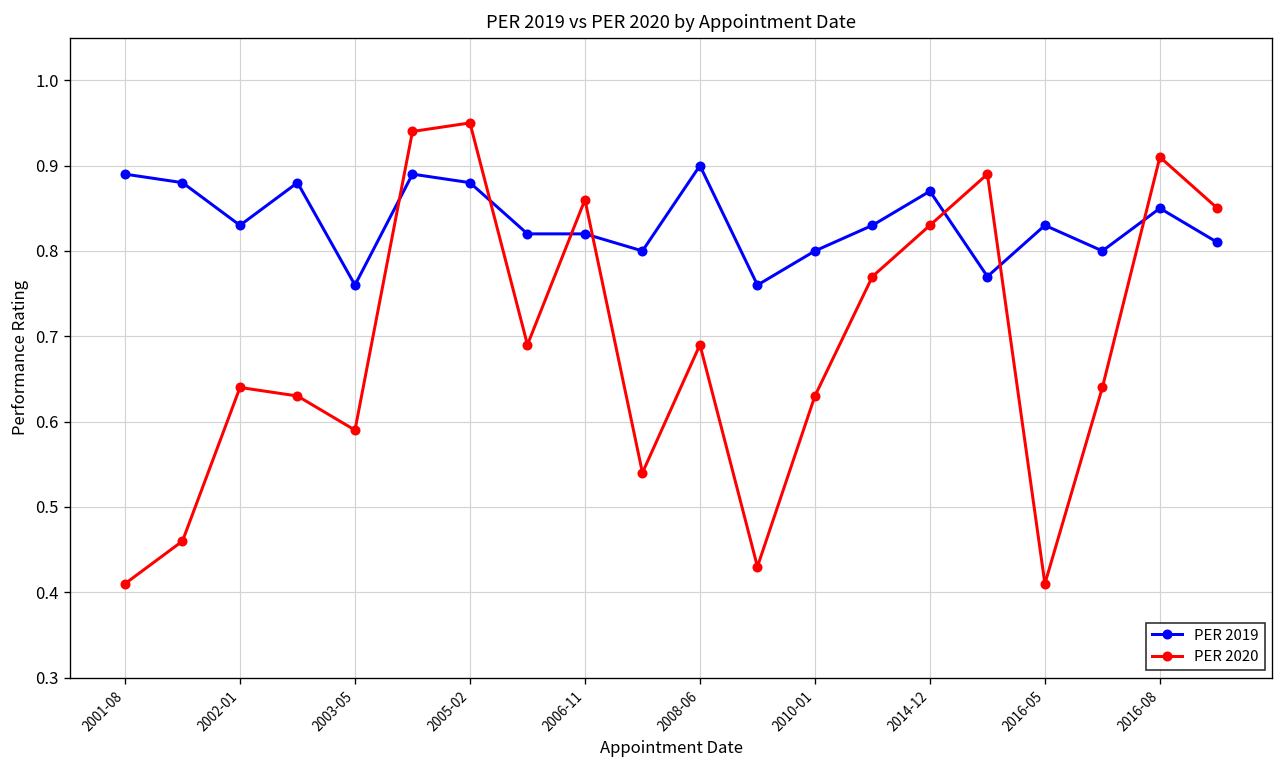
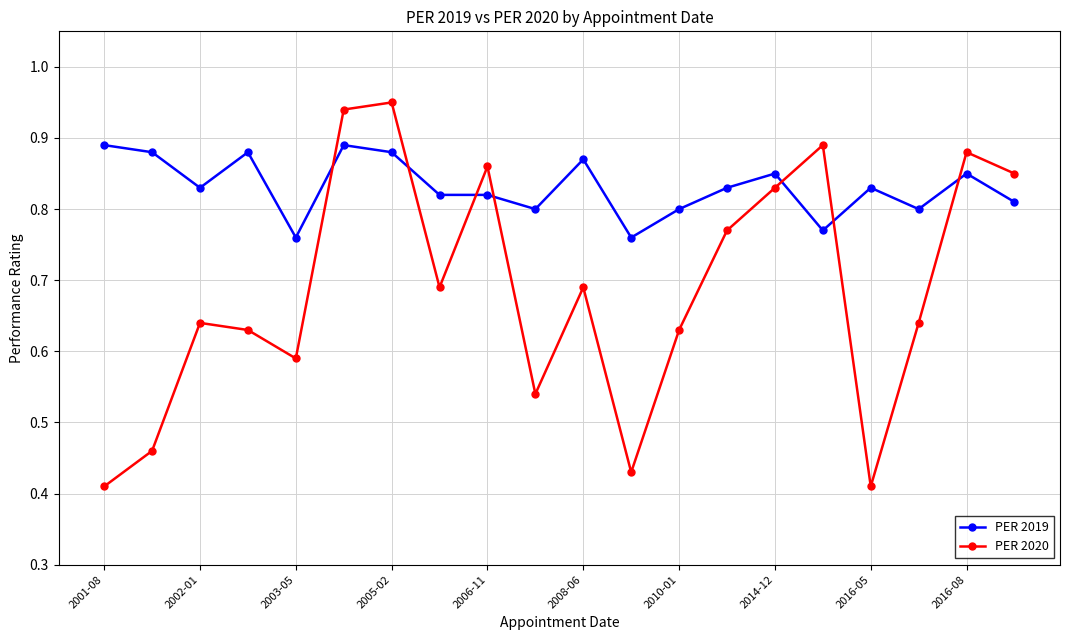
PER 2019, 2008-06: 0.90 -> 0.87
PER 2019, 2014-12: 0.87 -> 0.85
PER 2020, 2016-08: 0.91 -> 0.88
